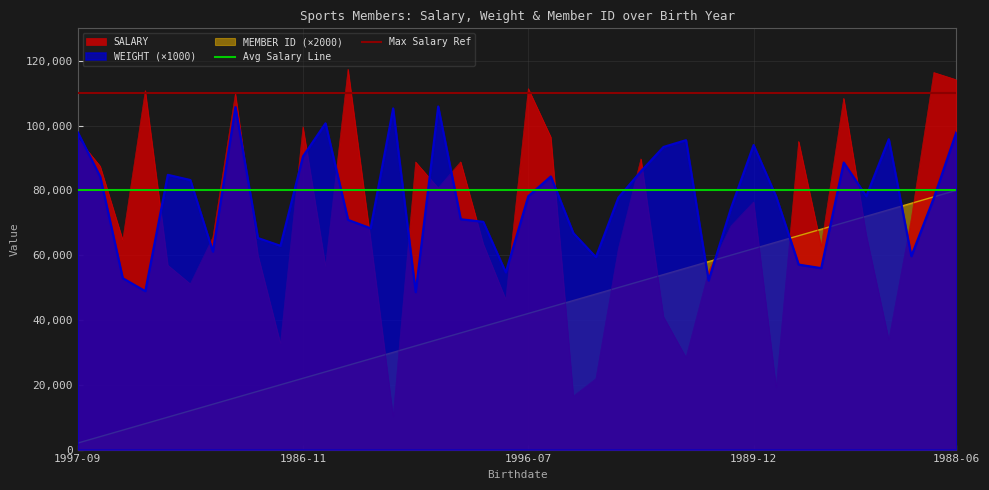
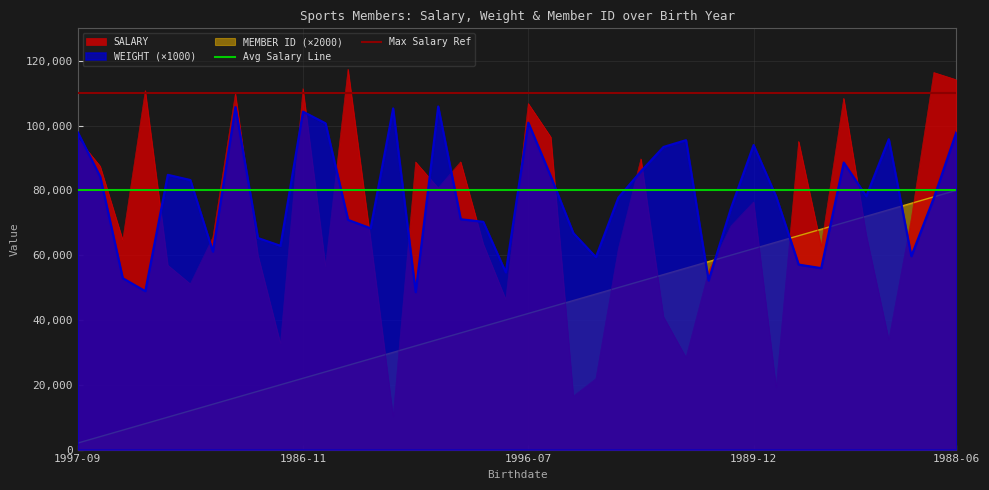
SALARY, 1986-11: 100,000 -> 111,000
WEIGHT (×1000), 1986-11: 91,000 -> 104,000
SALARY, 1996-07: 111,000 -> 107,000
WEIGHT (×1000), 1996-07: 78,000 -> 101,000
